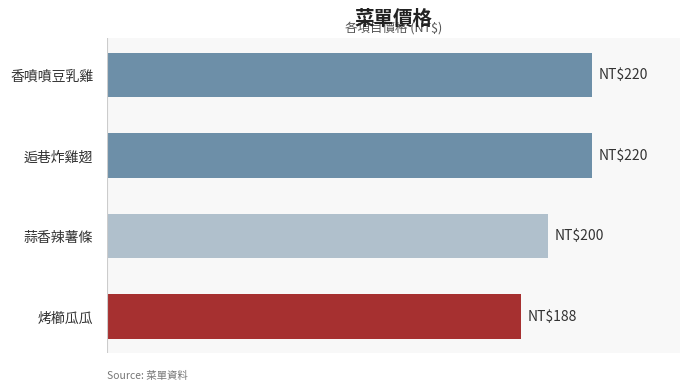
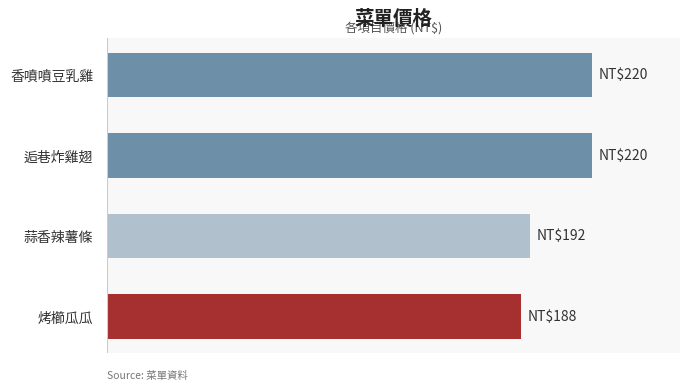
蒜香辣薯條: $200 -> $192
